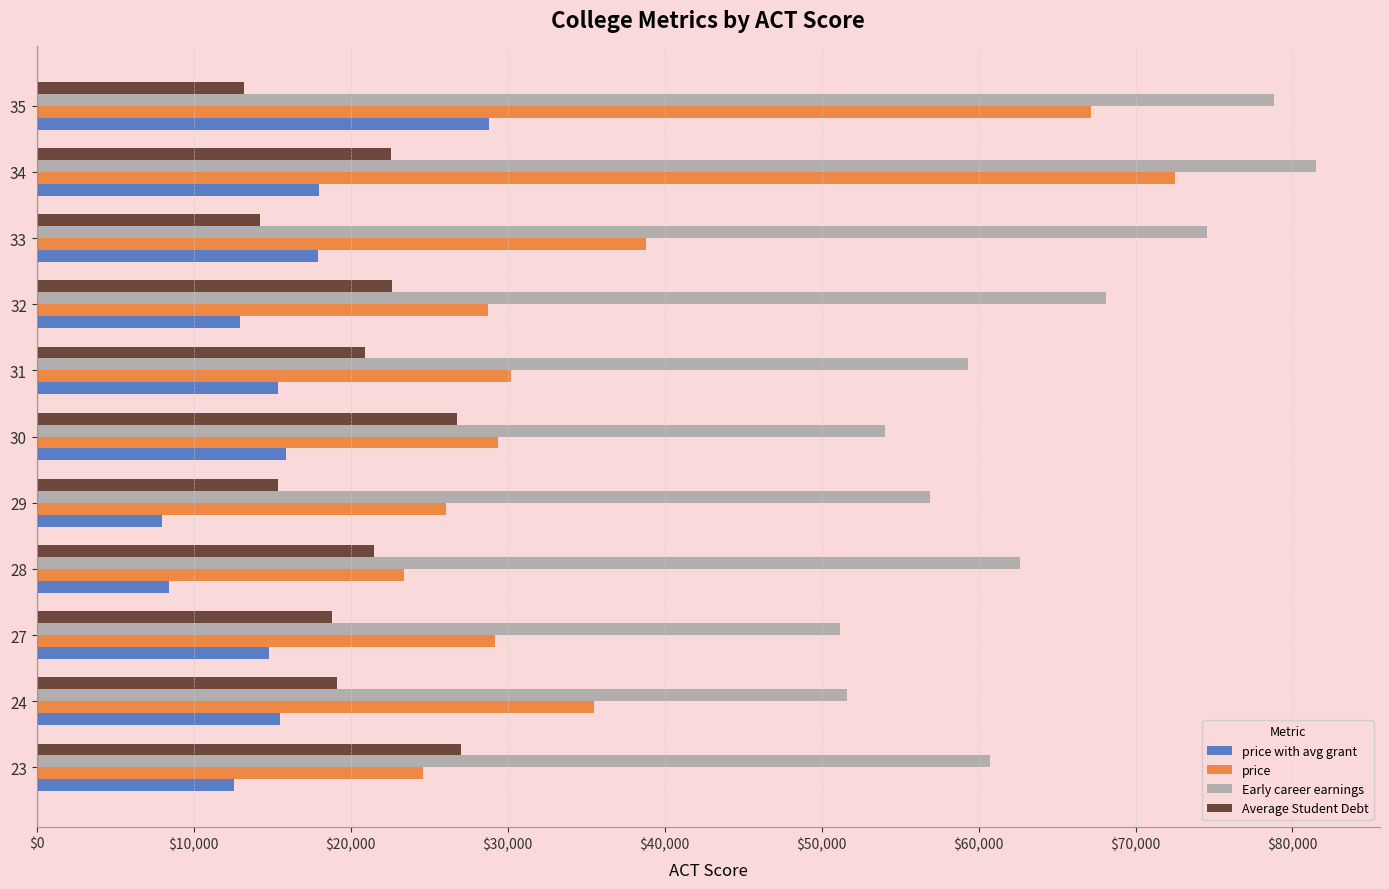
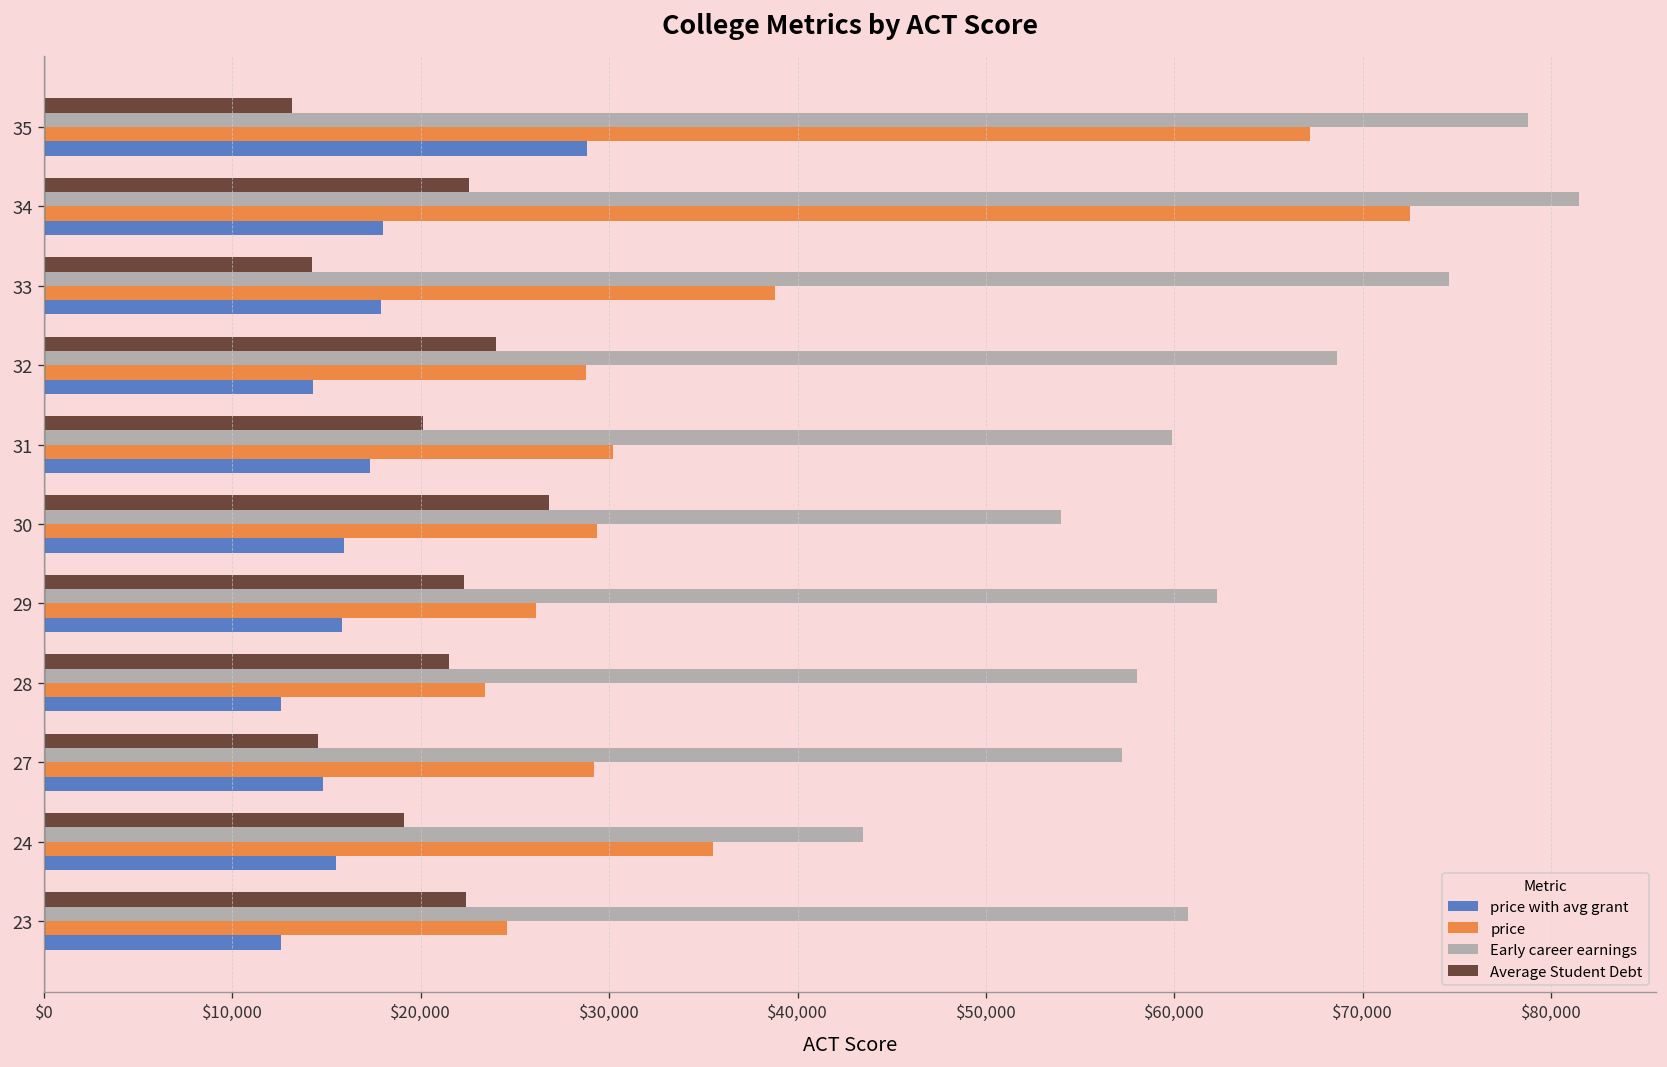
Average Student Debt, 32: $22,700 -> $24,000
Early career earnings, 32: $68,100 -> $68,600
price with avg grant, 32: $13,000 -> $14,300
Average Student Debt, 31: $20,900 -> $20,100
Early career earnings, 31: $59,300 -> $59,900
price with avg grant, 31: $15,400 -> $17,300
Average Student Debt, 29: $15,400 -> $22,300
Early career earnings, 29: $56,900 -> $62,300
price with avg grant, 29: $8,000 -> $15,800
Early career earnings, 28: $62,600 -> $58,000
price with avg grant, 28: $8,400 -> $12,600
Average Student Debt, 27: $18,800 -> $14,500
Early career earnings, 27: $51,200 -> $57,200
Early career earnings, 24: $51,600 -> $43,500
Average Student Debt, 23: $27,000 -> $22,400
